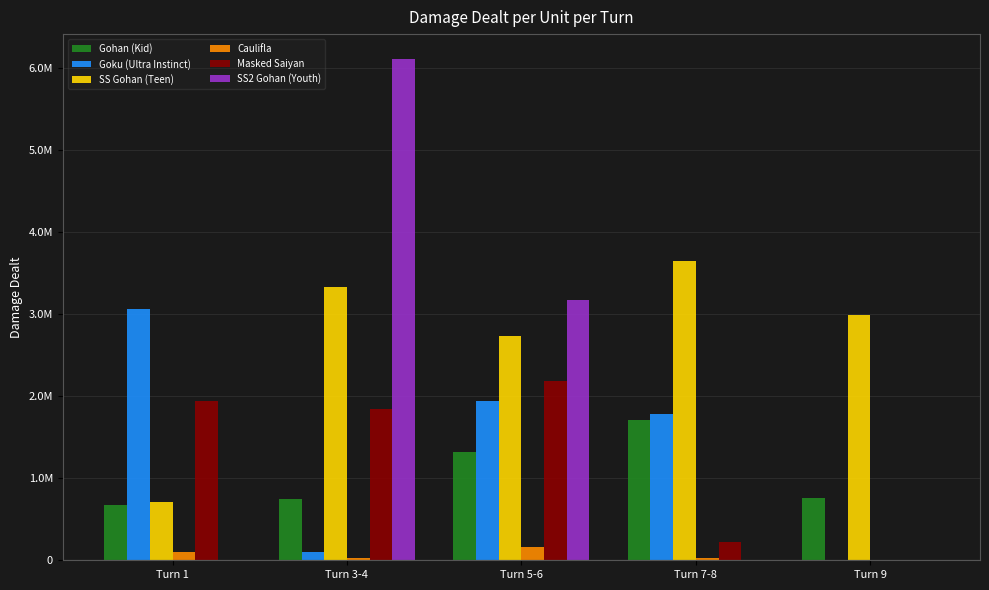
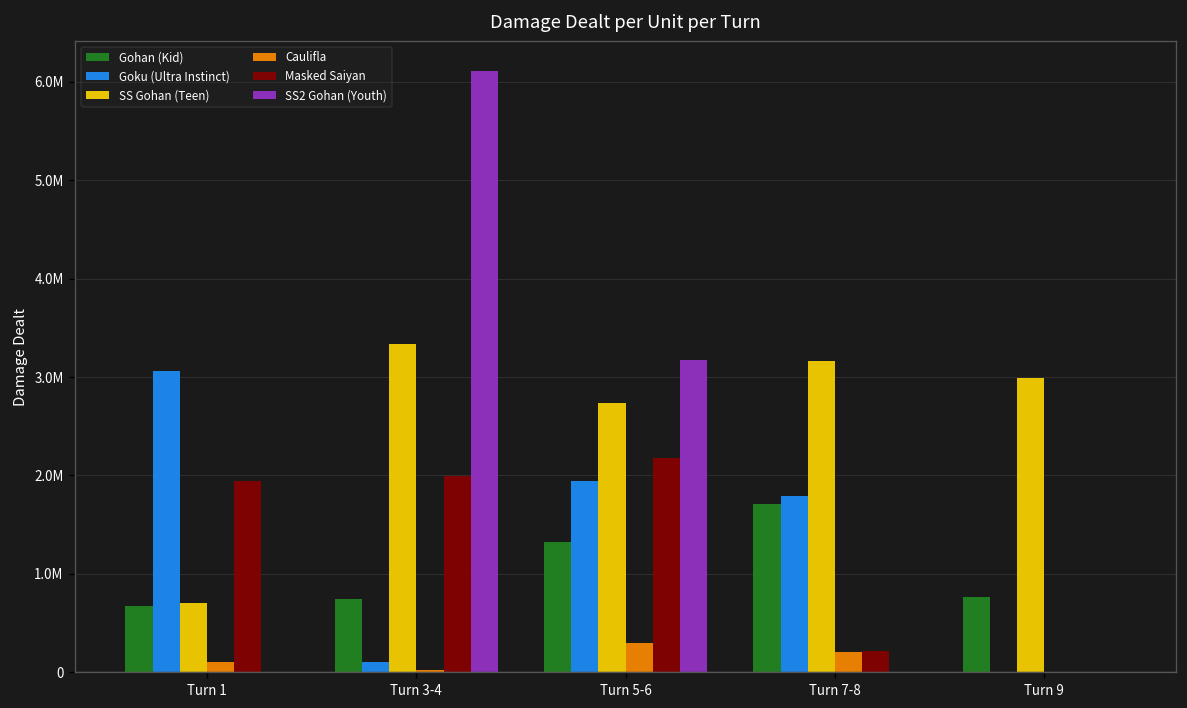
Masked Saiyan, Turn 3-4: 1800000 -> 2000000
Caulifla, Turn 5-6: 200000 -> 300000
SS Gohan (Teen), Turn 7-8: 3700000 -> 3200000
Caulifla, Turn 7-8: 0 -> 200000
